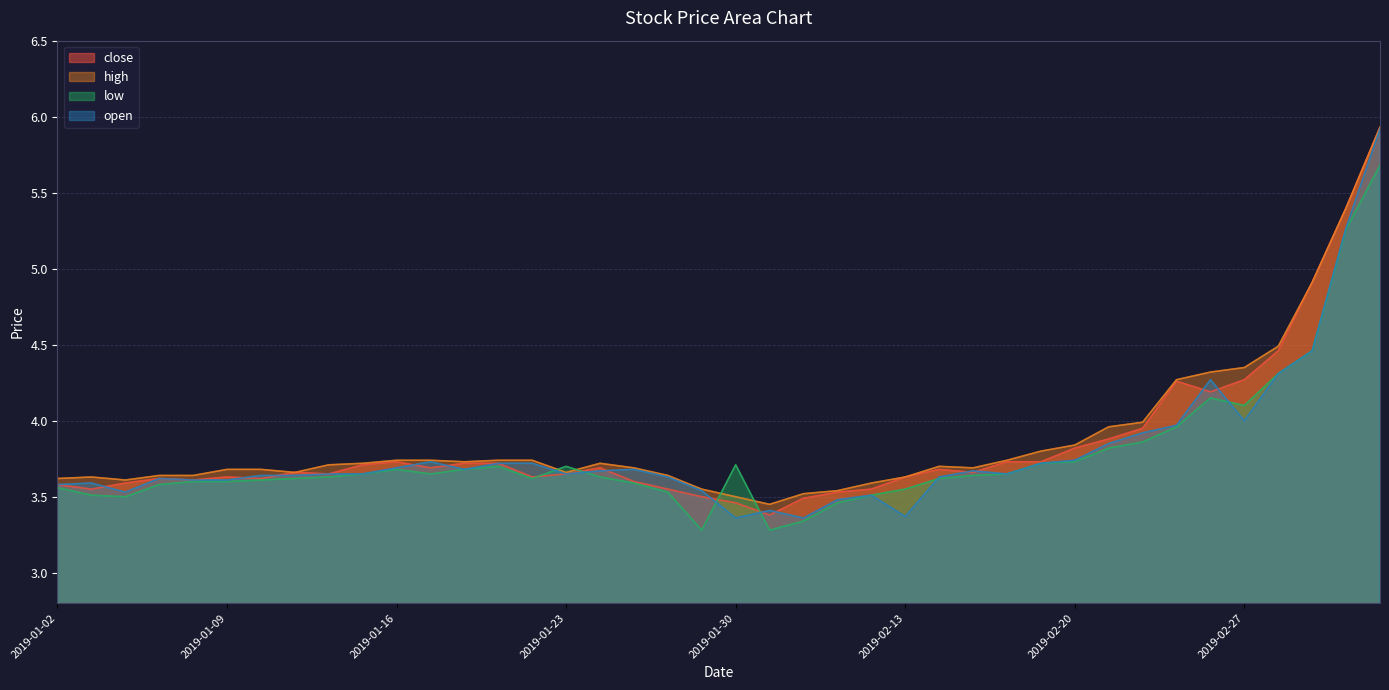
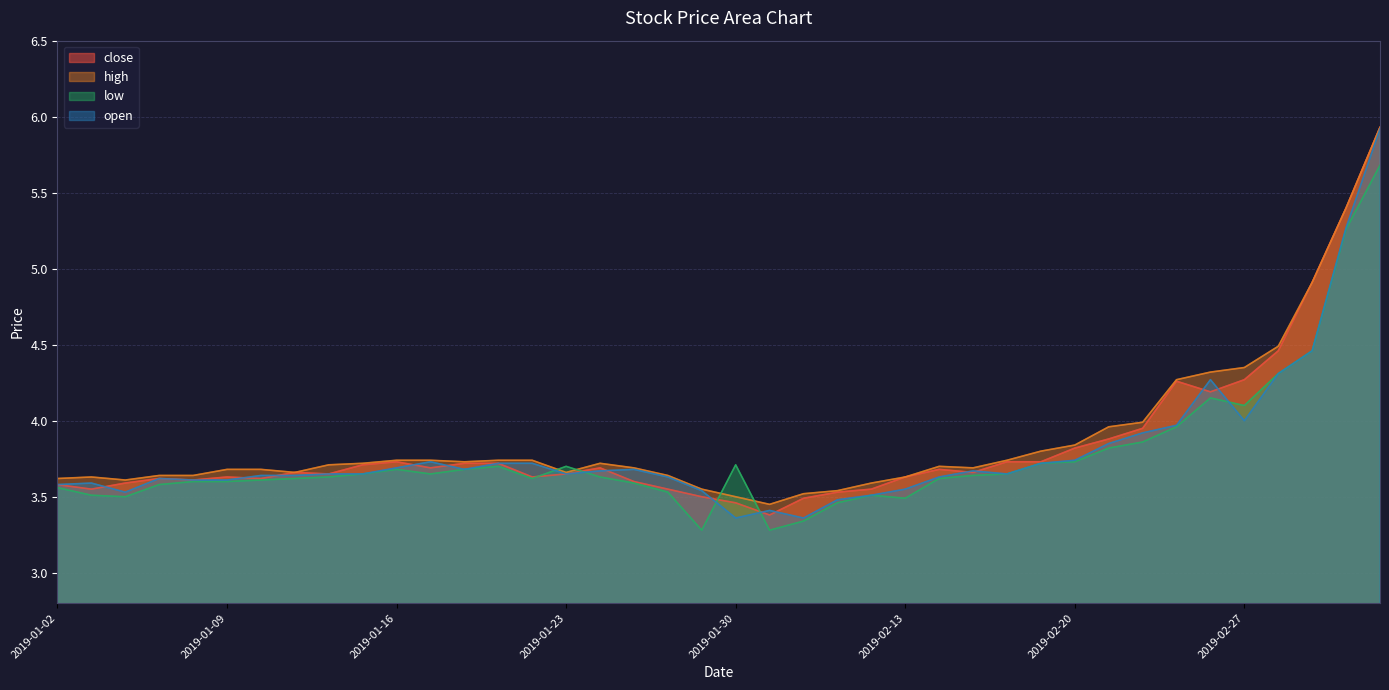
low, 2019-02-13: 3.55 -> 3.49
open, 2019-02-13: 3.37 -> 3.55
